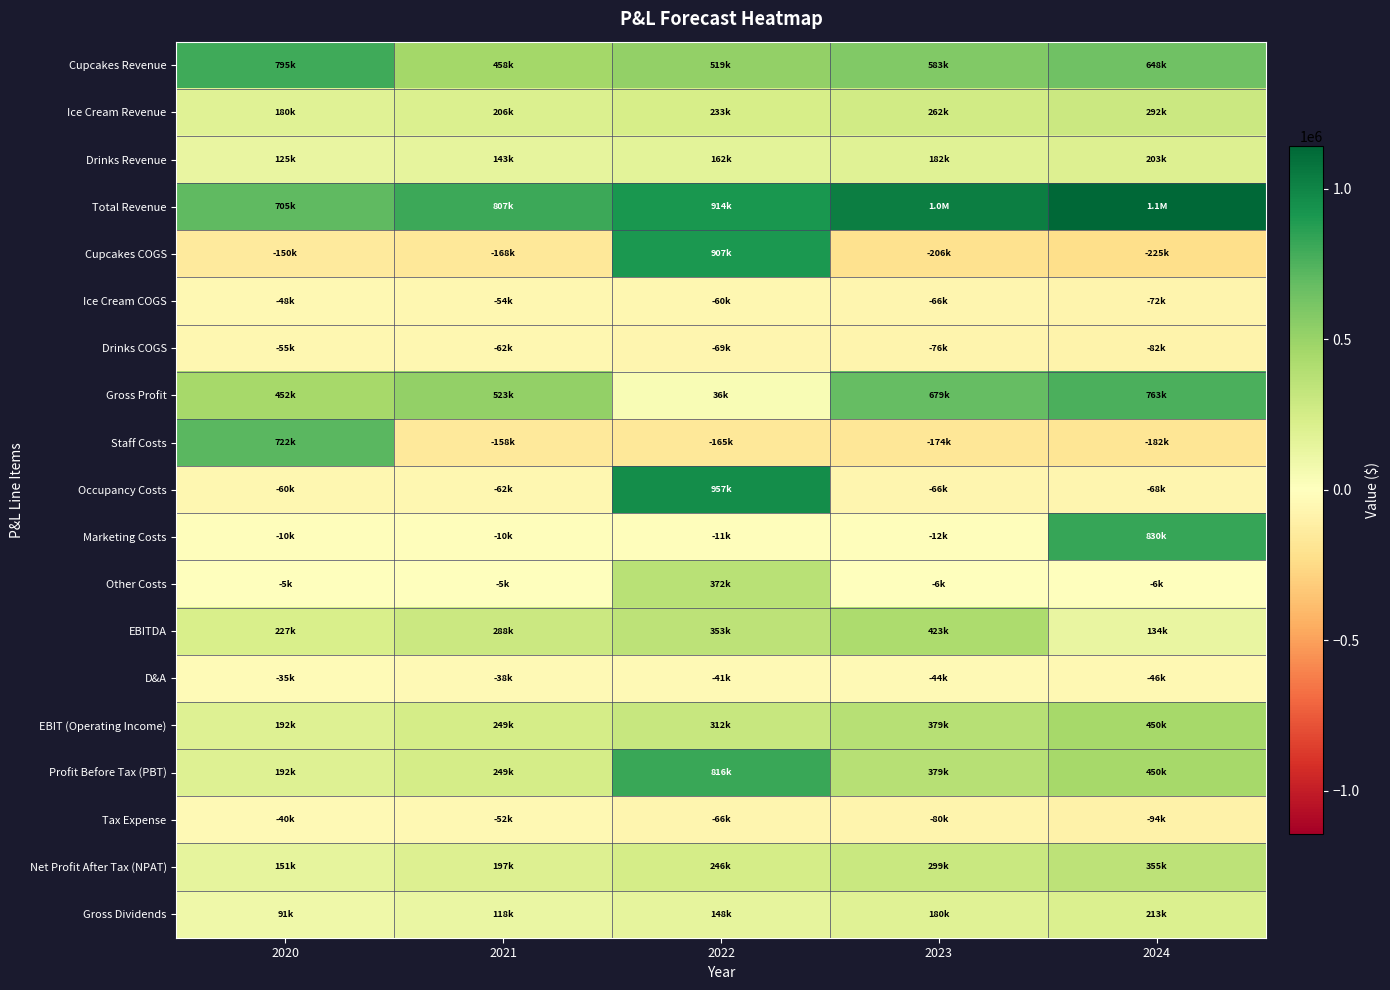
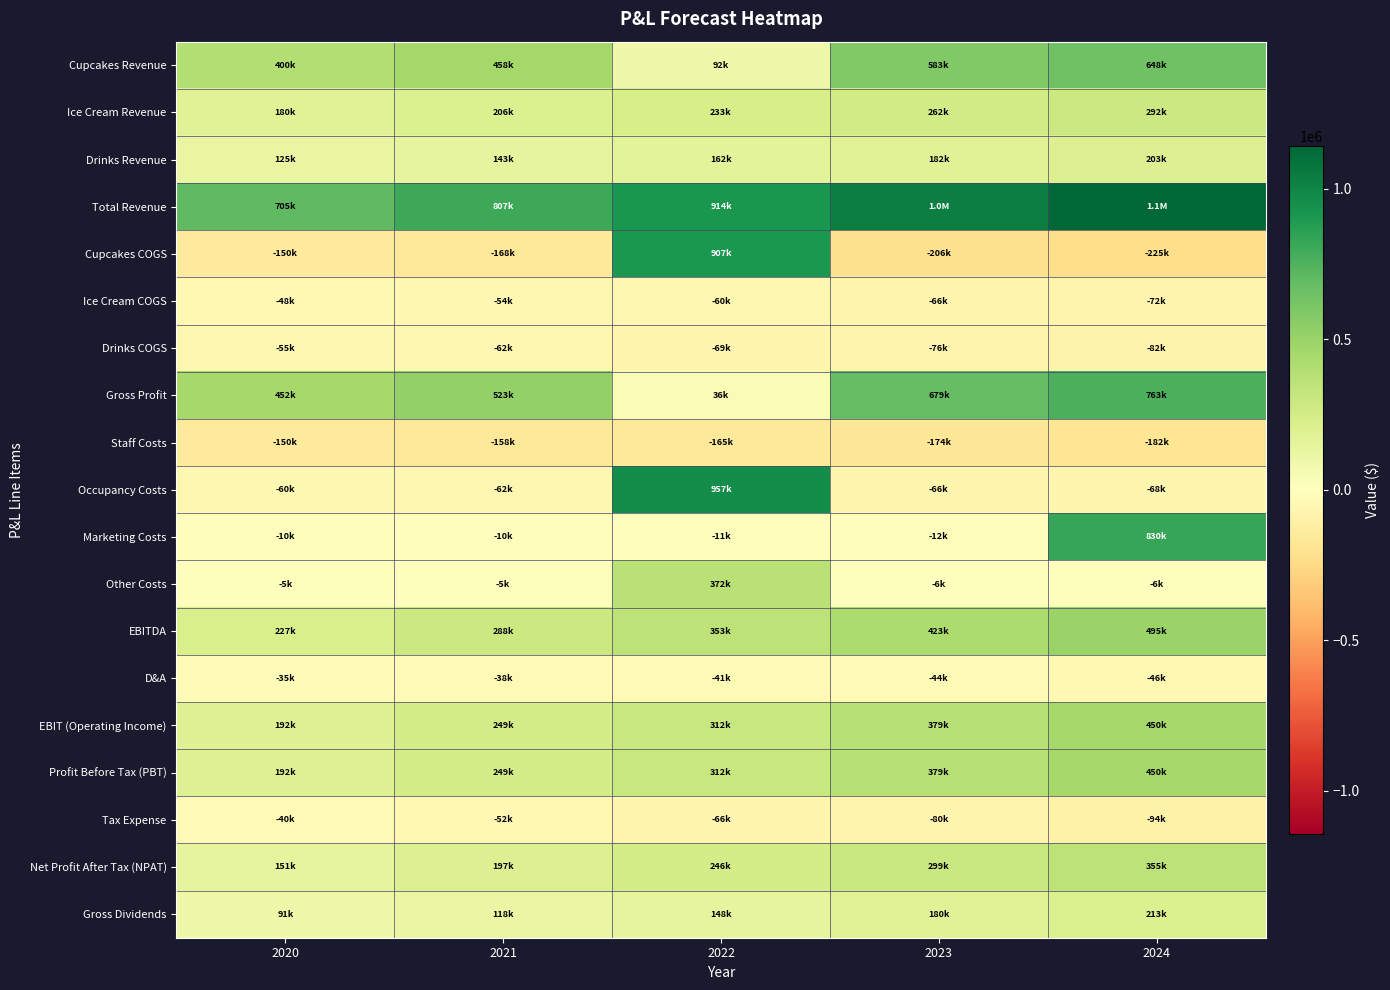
Cupcakes Revenue, 2020: 795k -> 400k
Cupcakes Revenue, 2022: 519k -> 92k
Staff Costs, 2020: 722k -> -150k
EBITDA, 2024: 134k -> 495k
Profit Before Tax (PBT), 2022: 816k -> 312k
